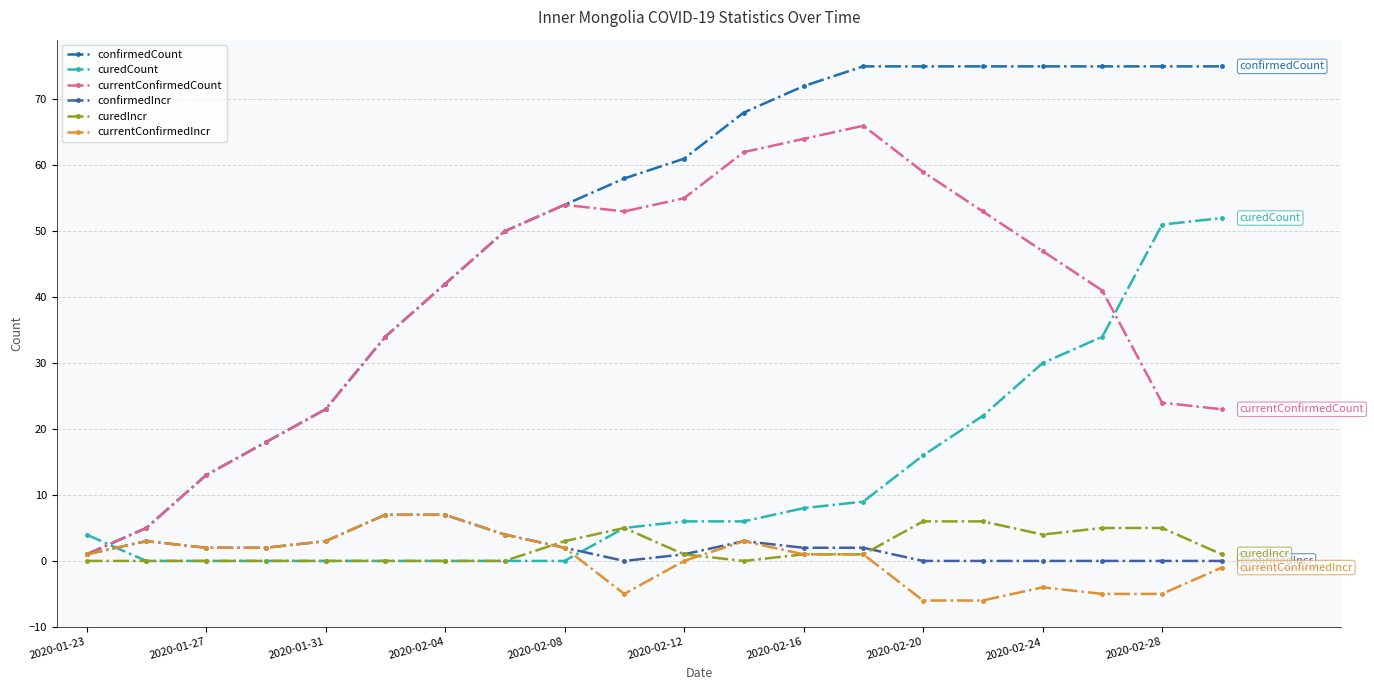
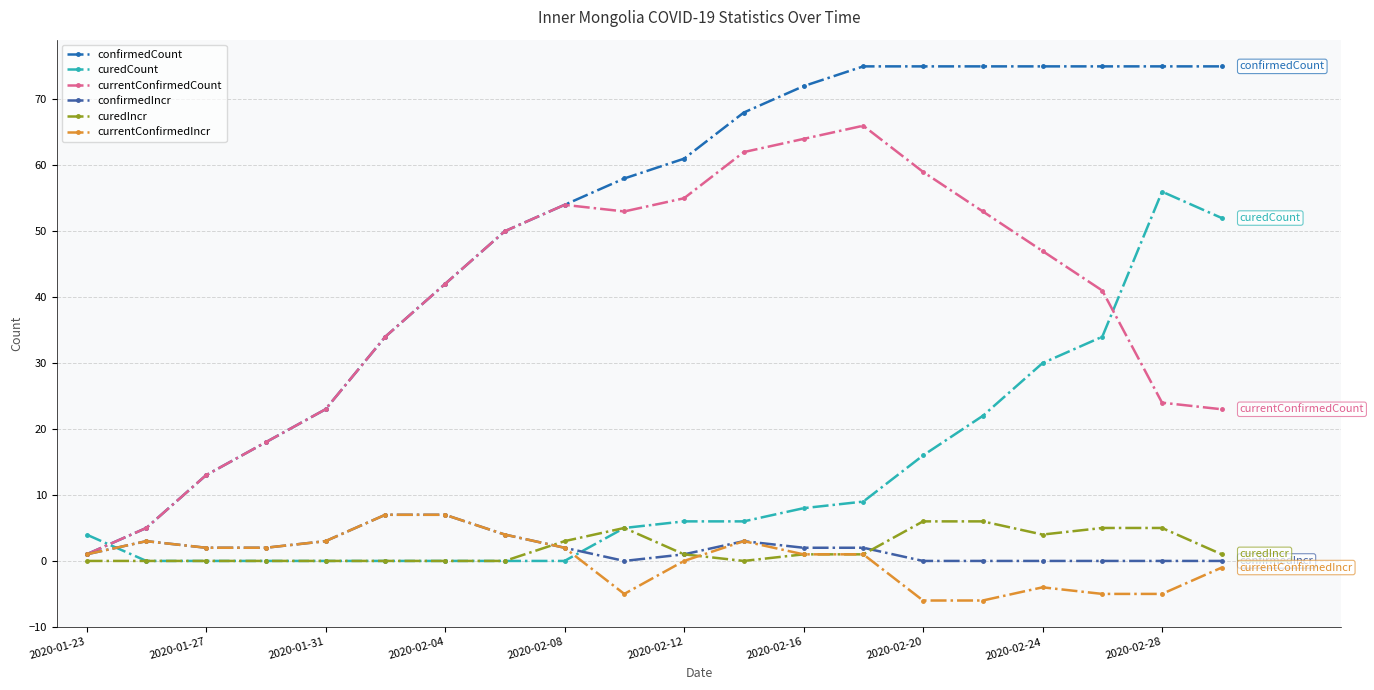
curedCount, 2020-02-28: 51 -> 56
